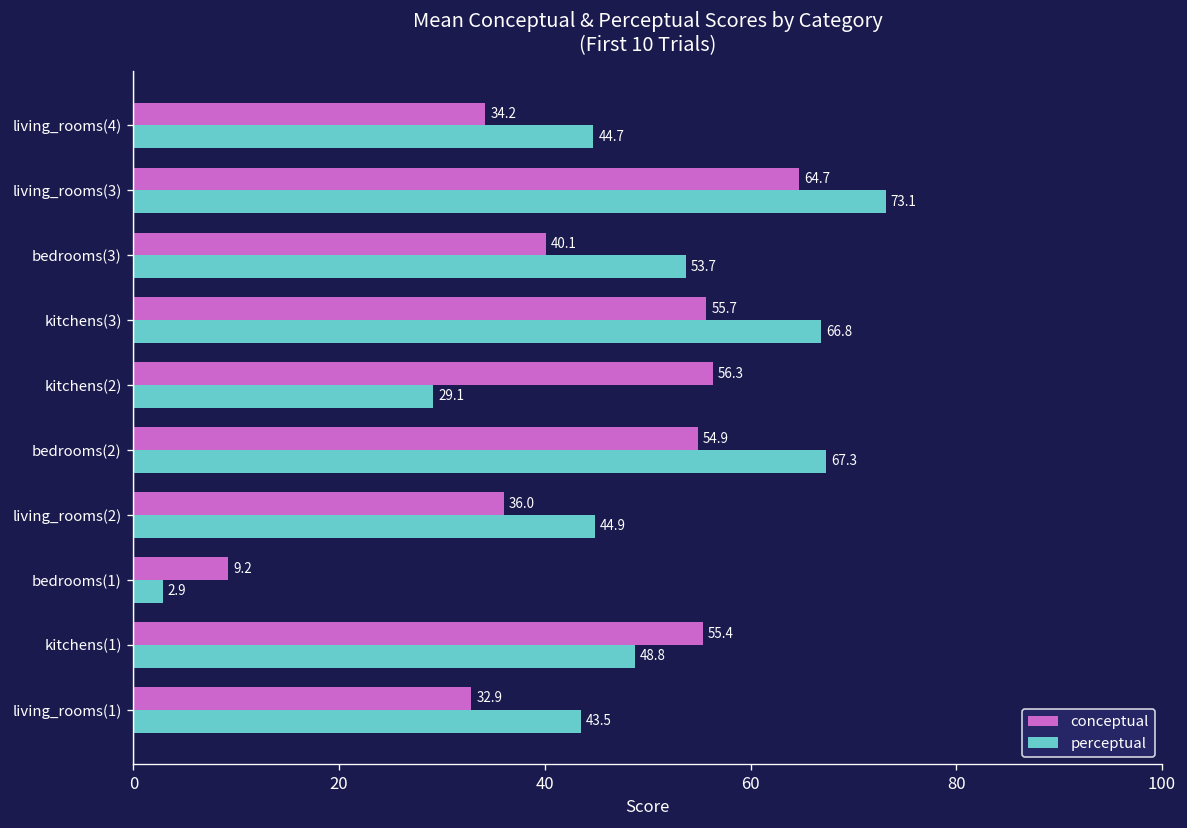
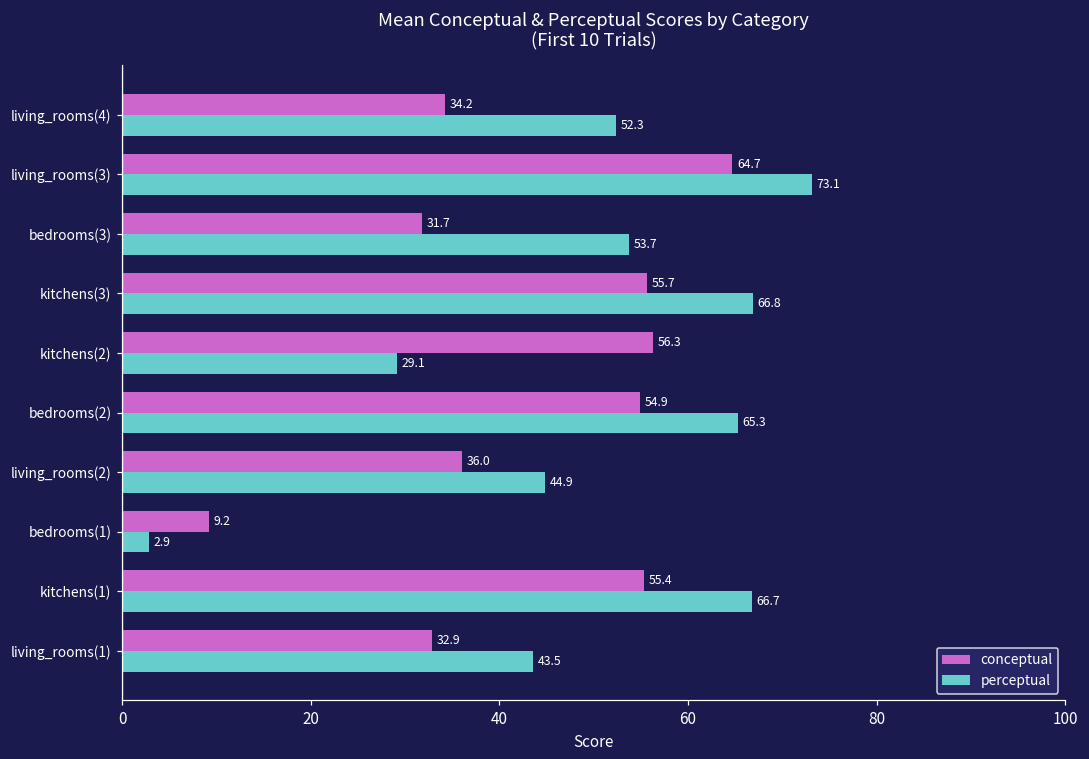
perceptual, living_rooms(4): 44.7 -> 52.3
conceptual, bedrooms(3): 40.1 -> 31.7
perceptual, bedrooms(2): 67.3 -> 65.3
perceptual, kitchens(1): 48.8 -> 66.7
